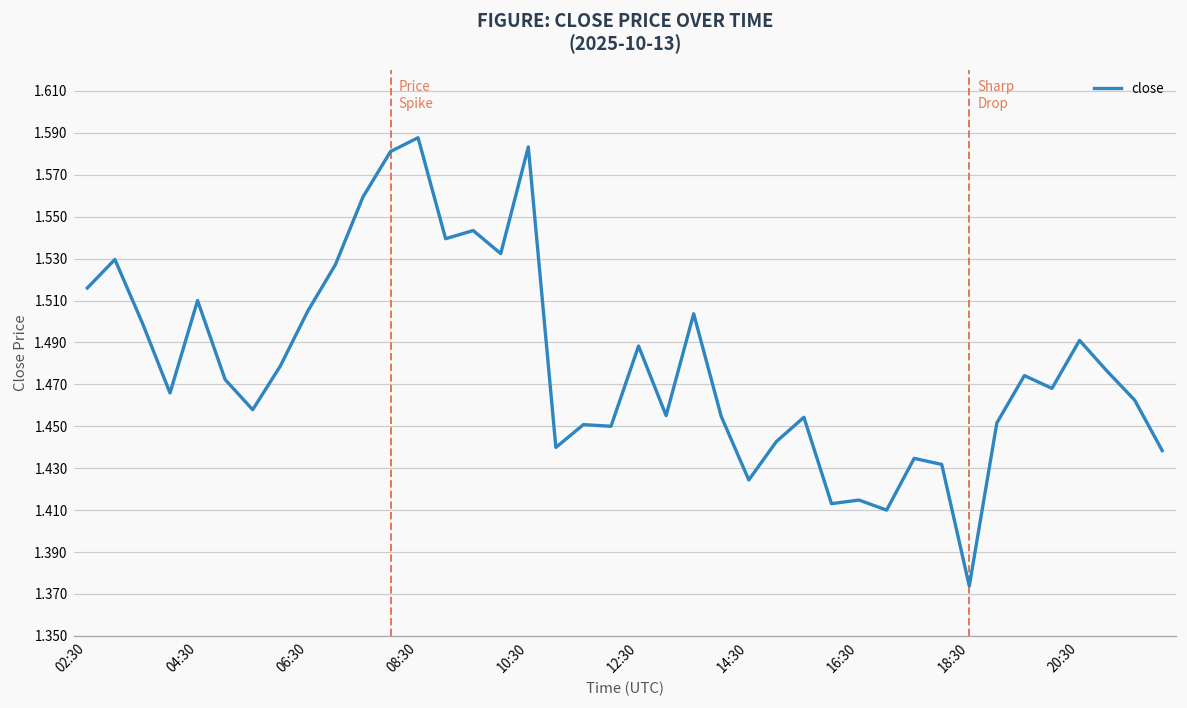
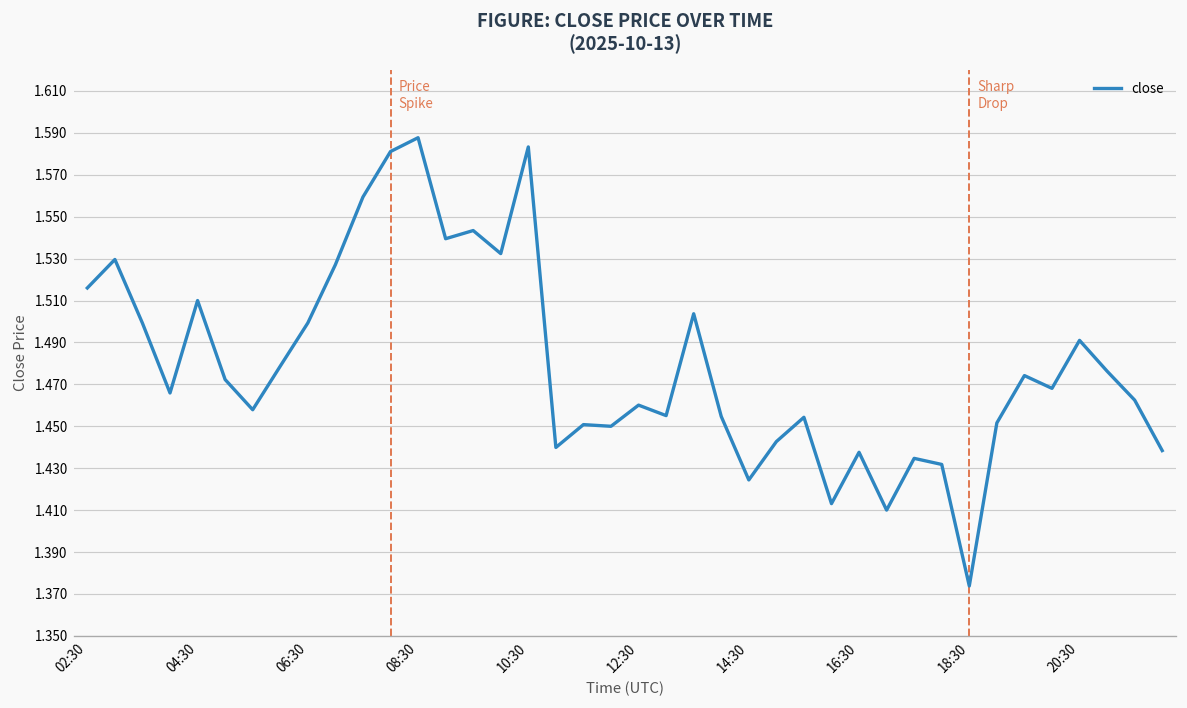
06:30: 1.505 -> 1.499
12:30: 1.488 -> 1.460
16:30: 1.415 -> 1.438
